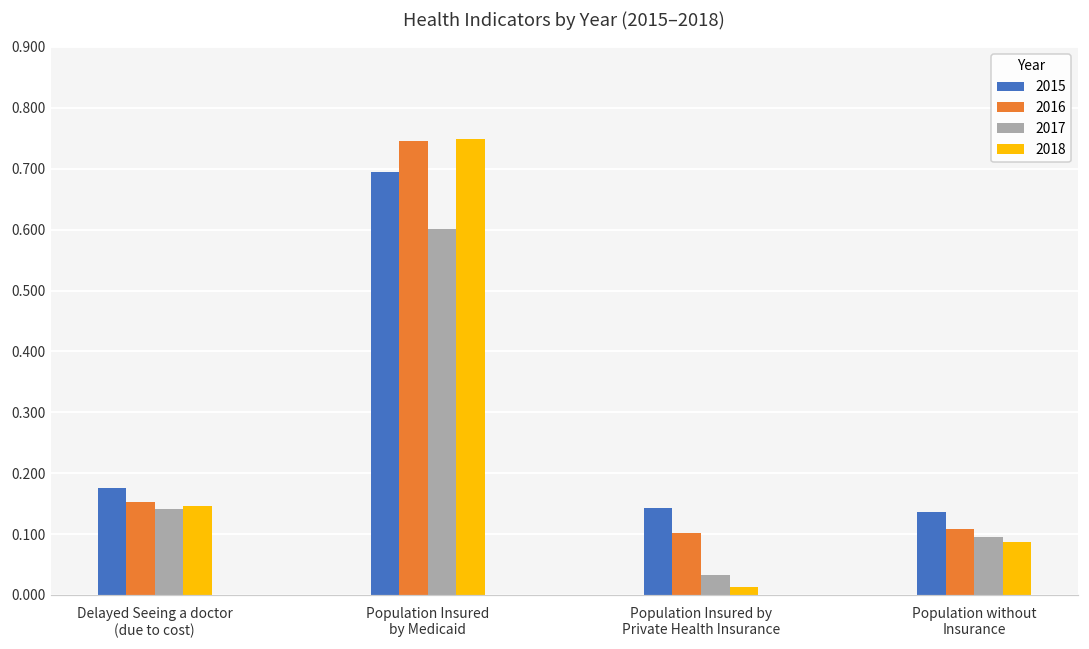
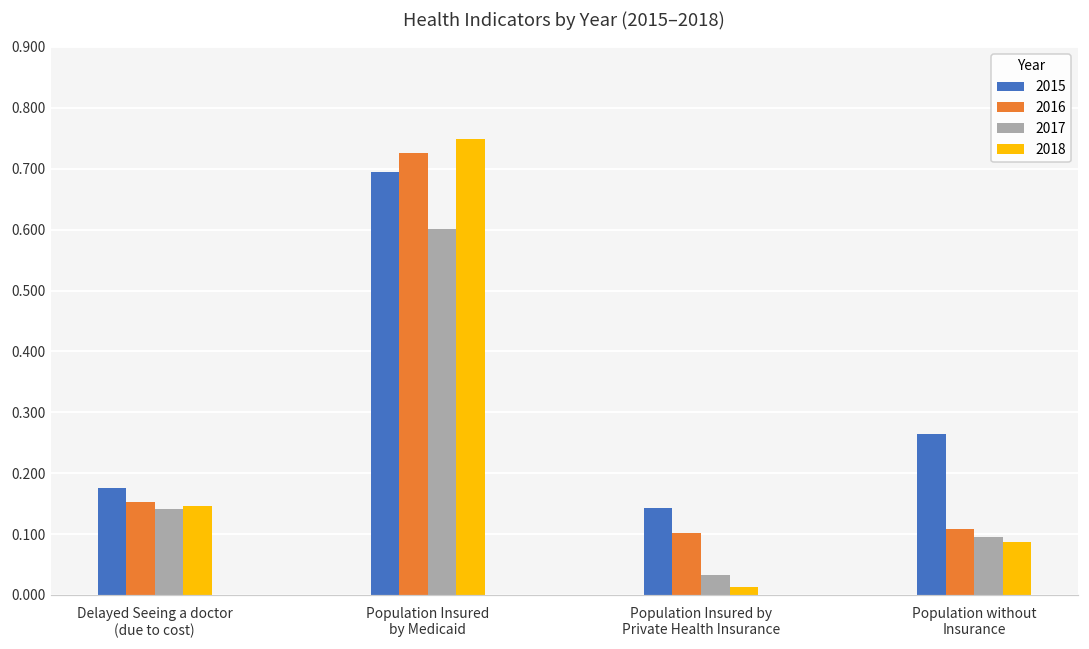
2016, Population Insured by Medicaid: 0.75 -> 0.73
2015, Population without Insurance: 0.14 -> 0.26
